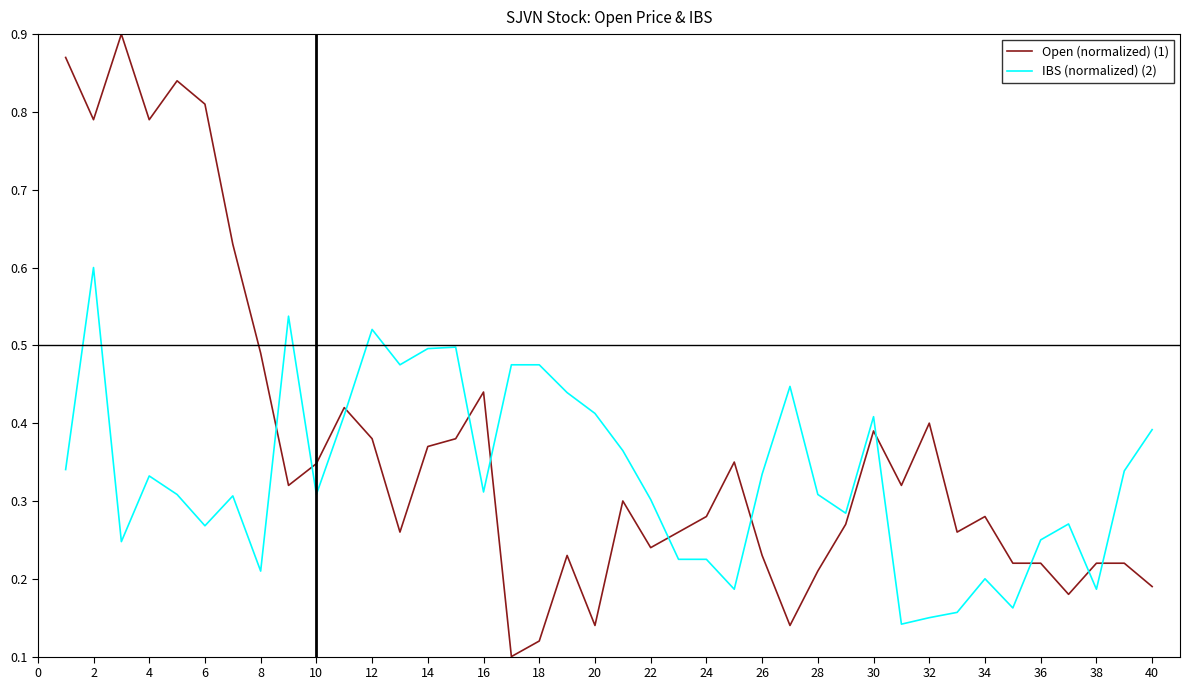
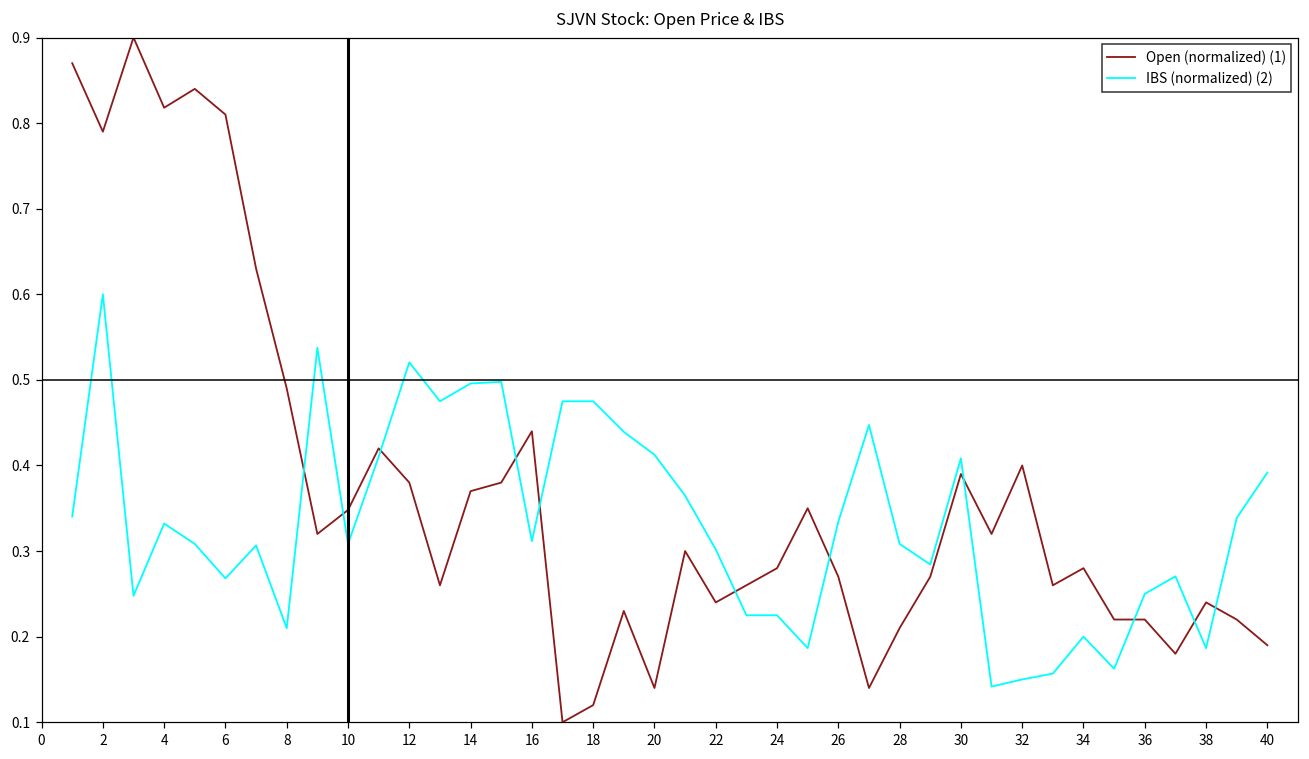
Open (normalized) (1), 4: 0.79 -> 0.82
Open (normalized) (1), 26: 0.23 -> 0.27
Open (normalized) (1), 38: 0.22 -> 0.24
